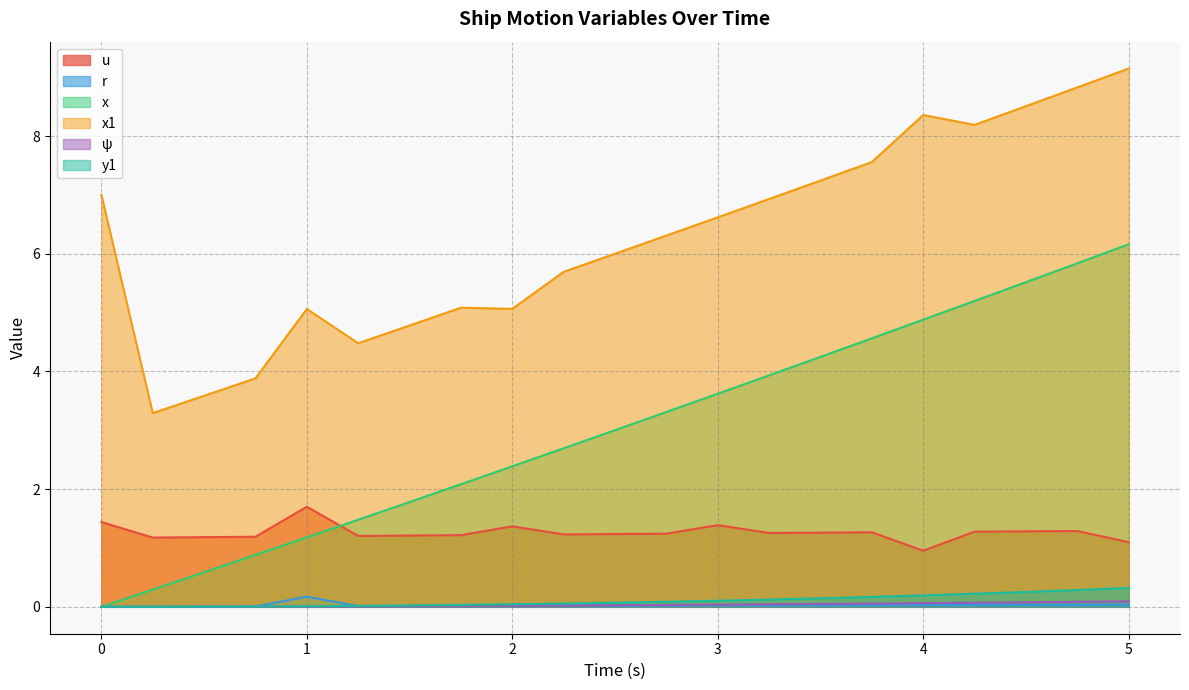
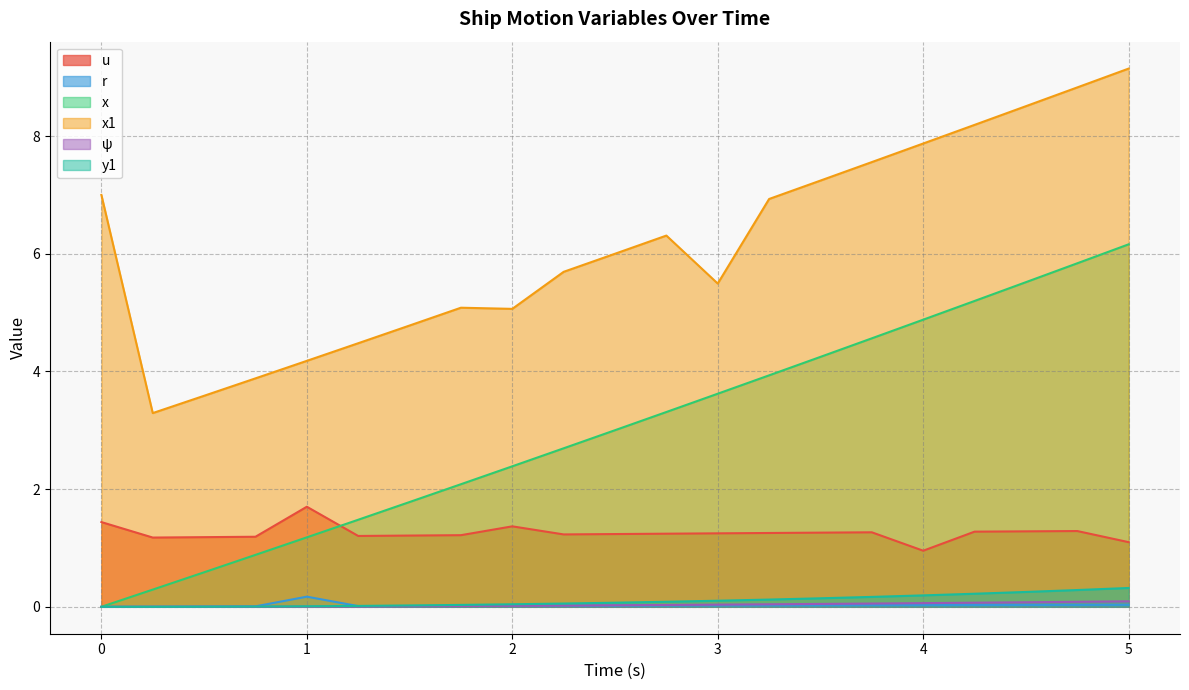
x1, 1: 5.1 -> 4.2
u, 3: 1.4 -> 1.2
x1, 3: 6.6 -> 5.5
x1, 4: 8.4 -> 7.9
